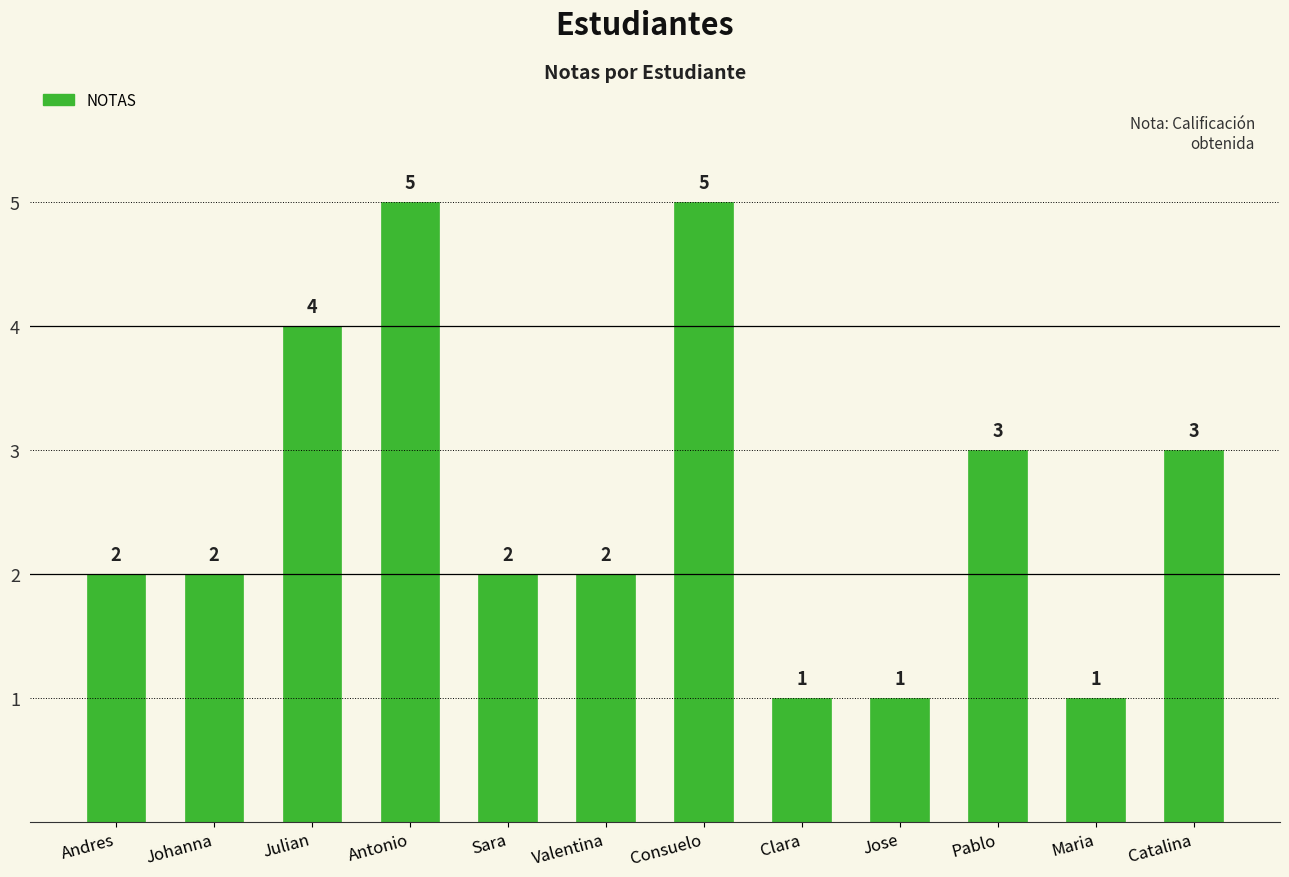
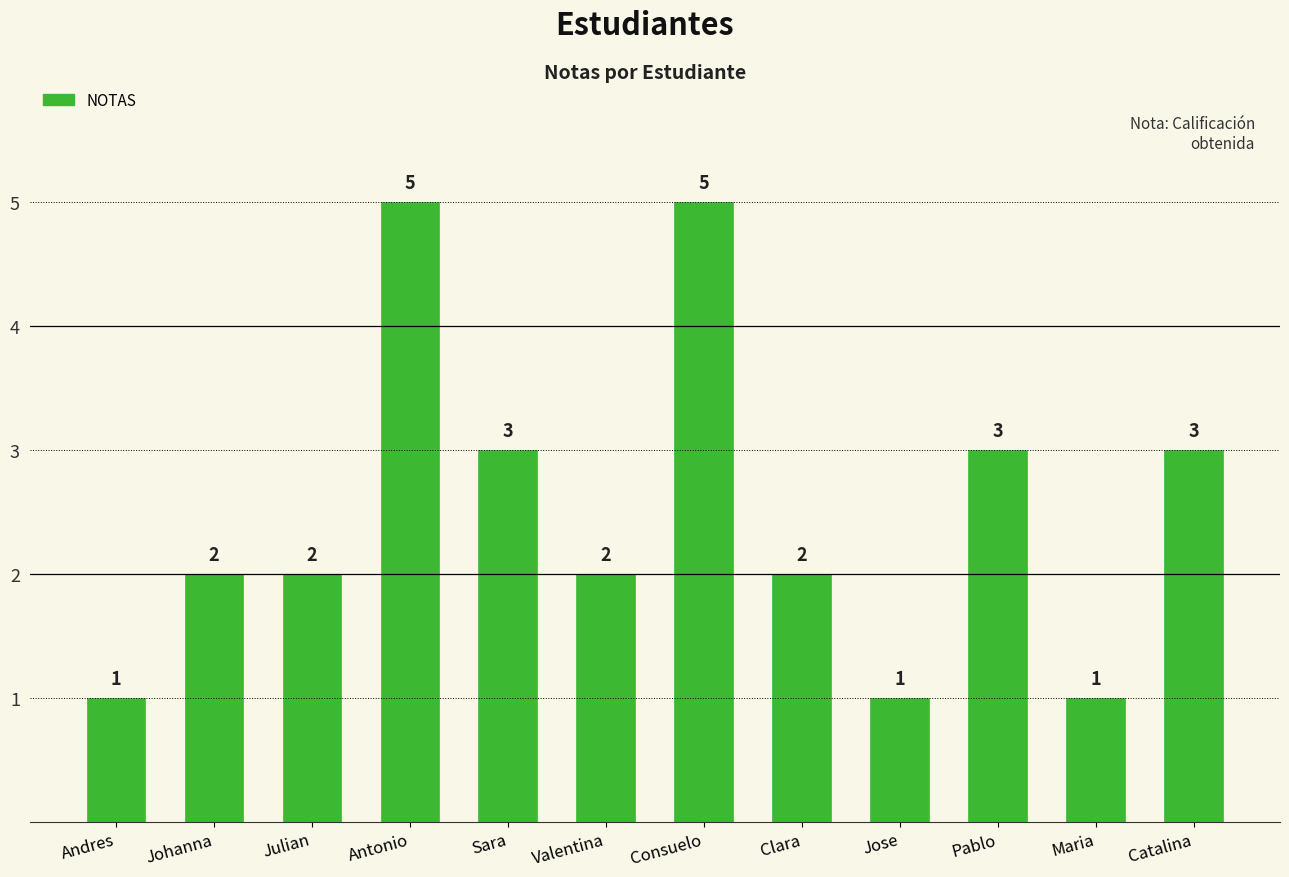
Andres: 2 -> 1
Julian: 4 -> 2
Sara: 2 -> 3
Clara: 1 -> 2
